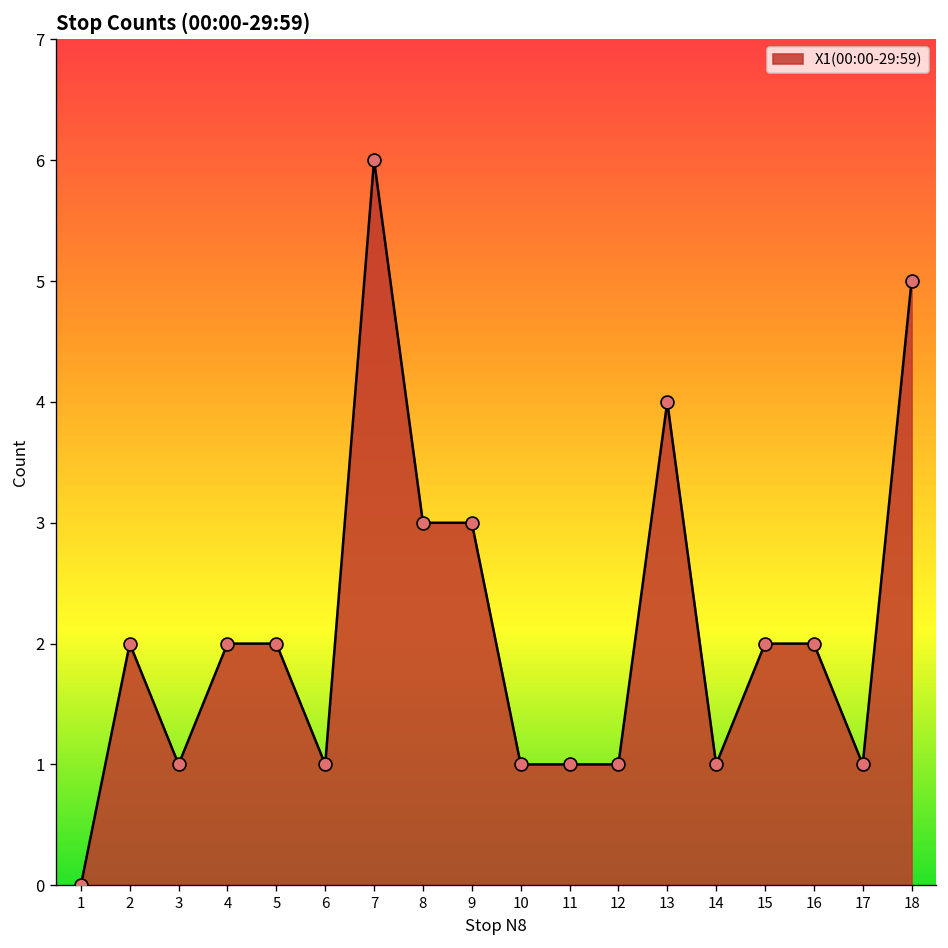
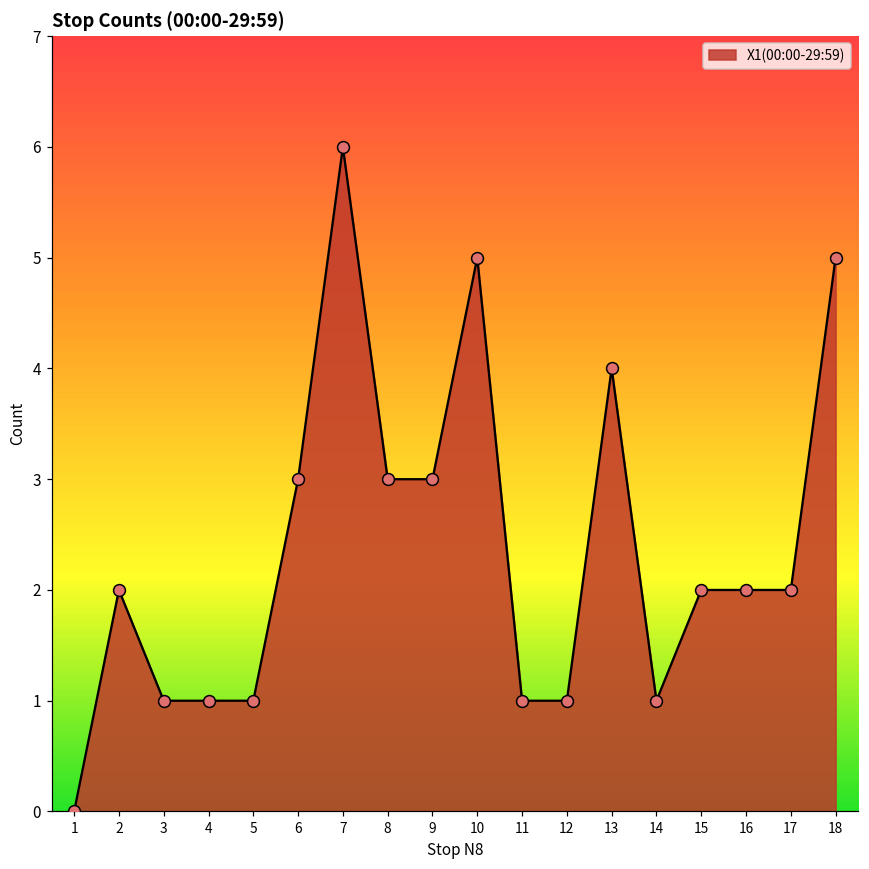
4: 2 -> 1
5: 2 -> 1
6: 1 -> 3
10: 1 -> 5
17: 1 -> 2
